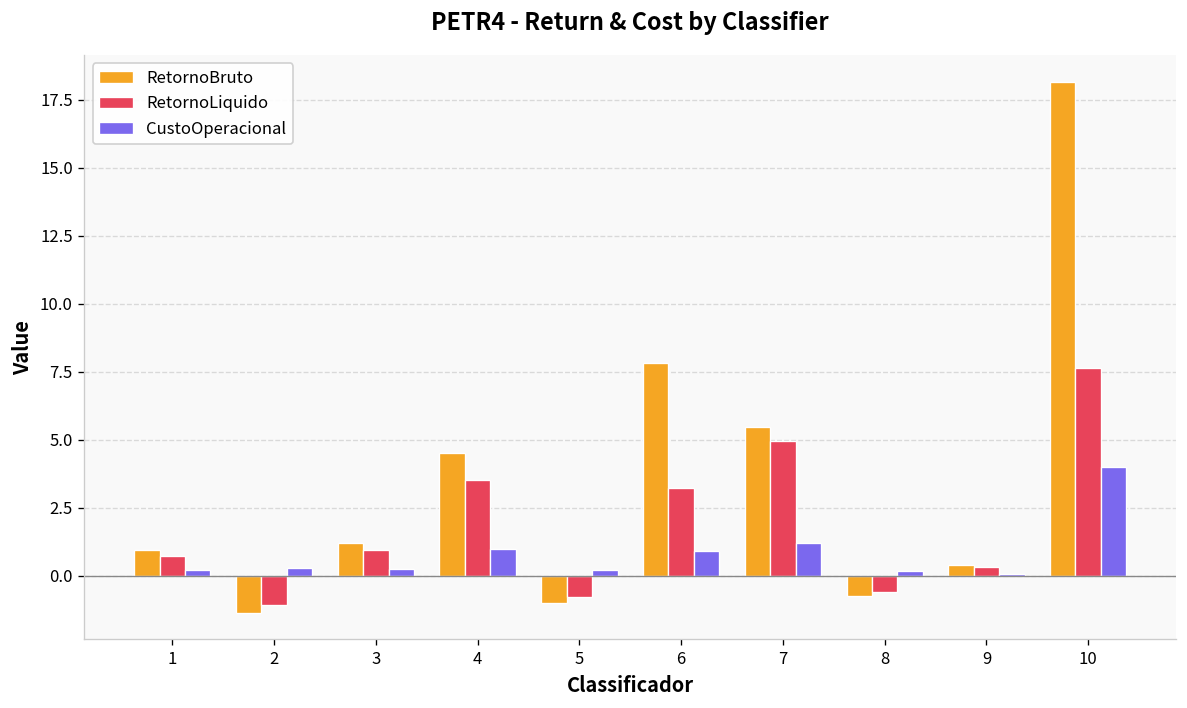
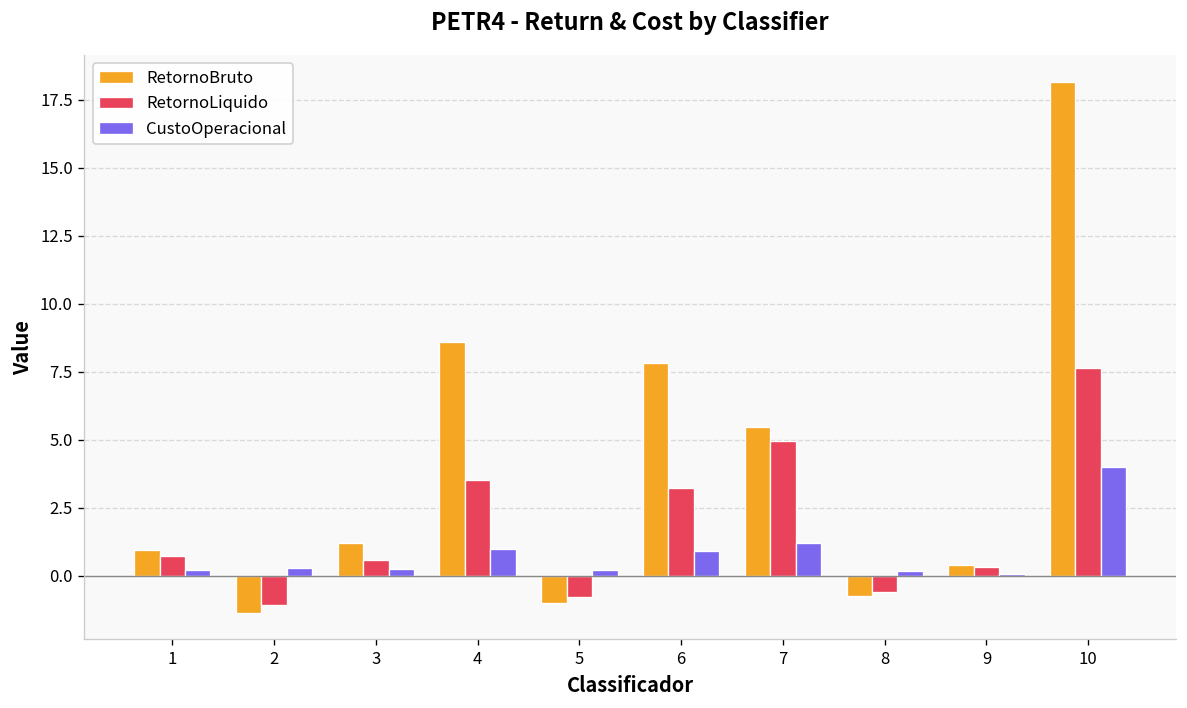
RetornoLiquido, 3: 1.0 -> 0.6
RetornoBruto, 4: 4.5 -> 8.6
